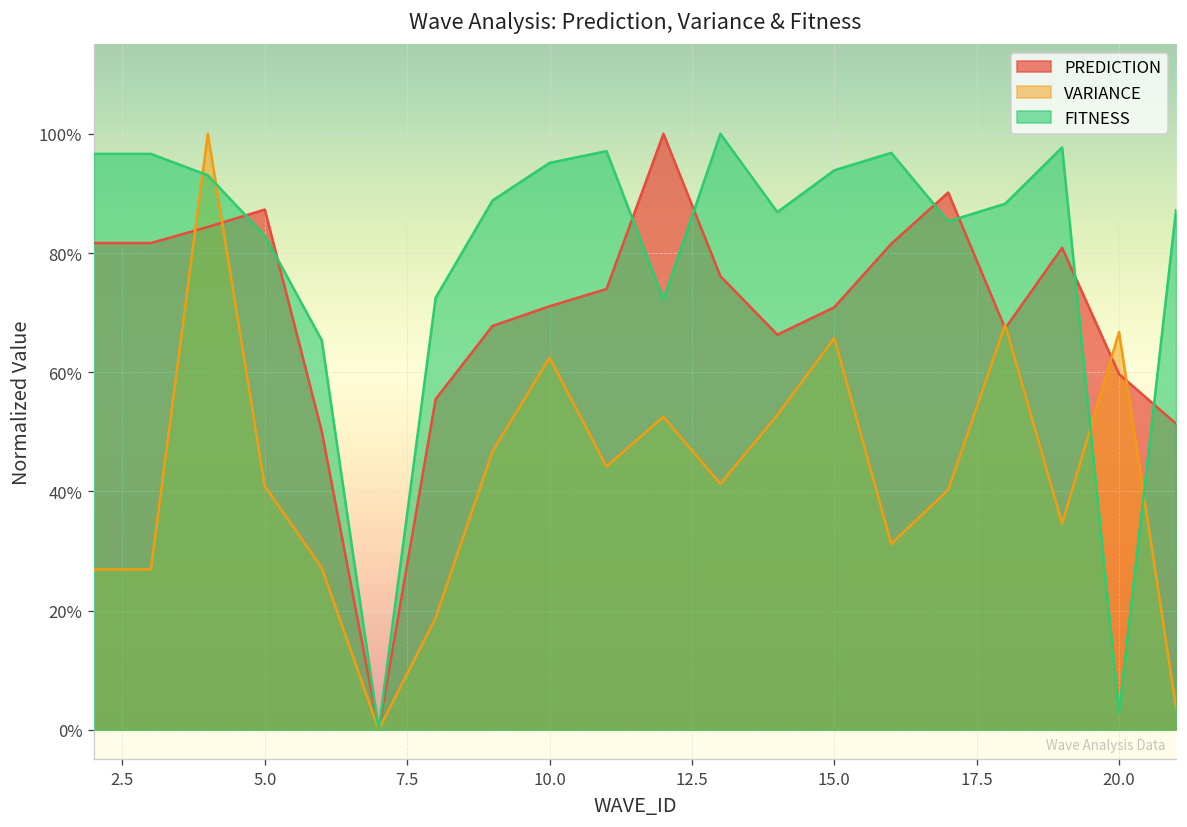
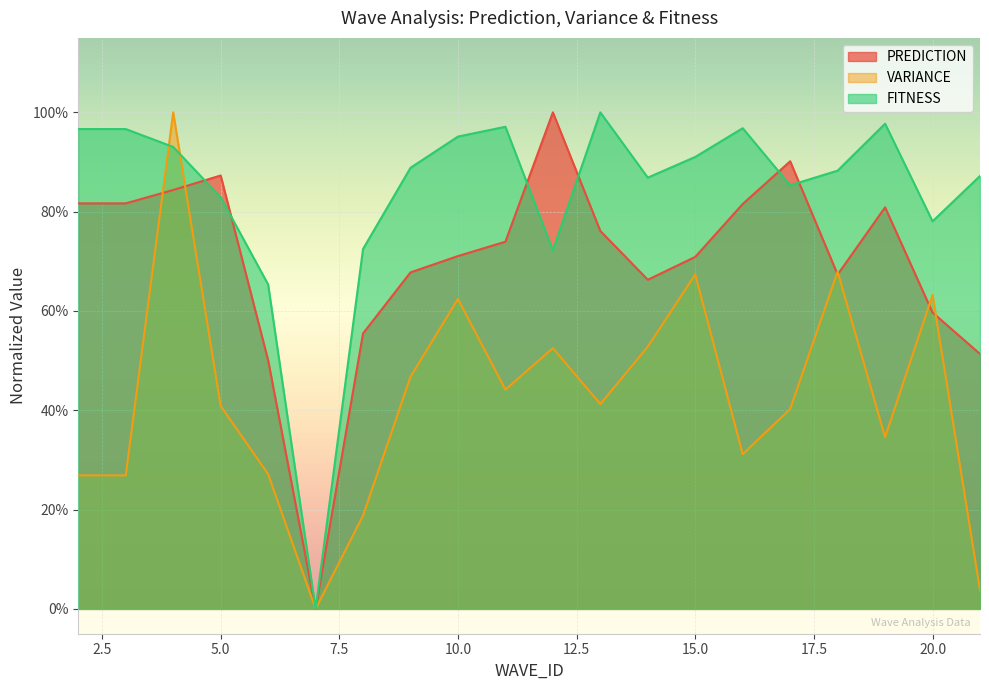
VARIANCE, 15.0: 66% -> 67%
FITNESS, 15.0: 94% -> 91%
VARIANCE, 20.0: 67% -> 63%
FITNESS, 20.0: 3% -> 78%
